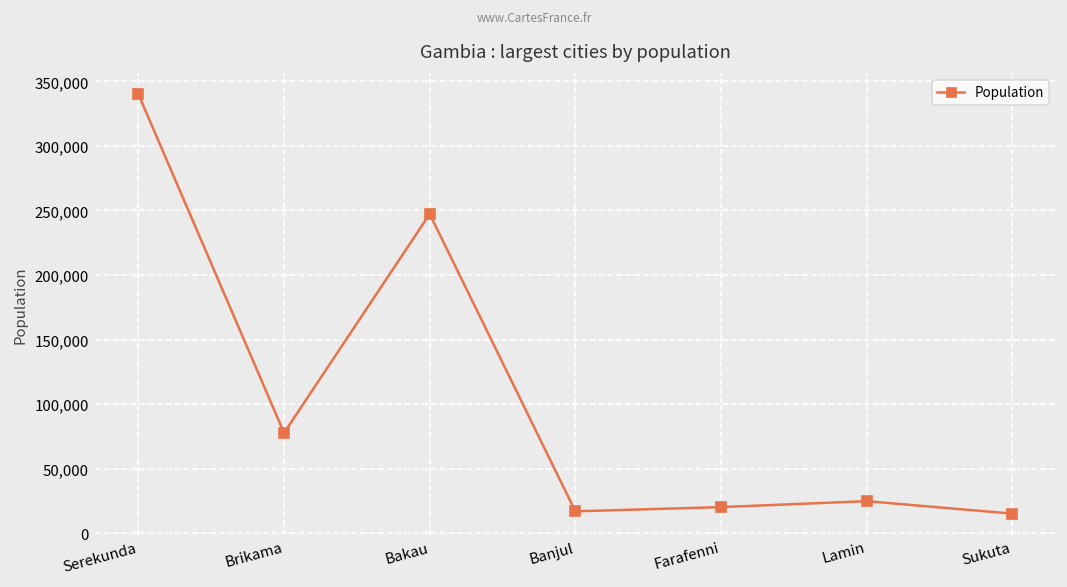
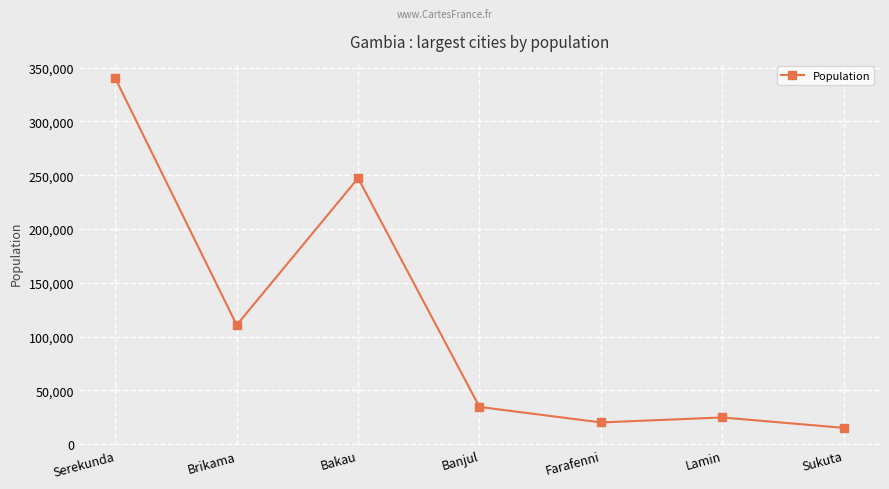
Brikama: 78,000 -> 111,000
Banjul: 17,000 -> 35,000
